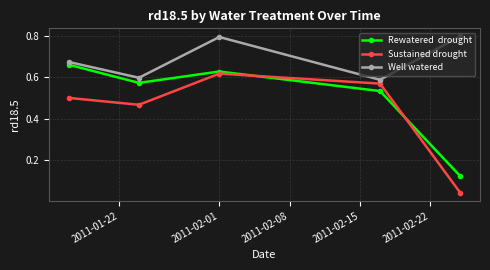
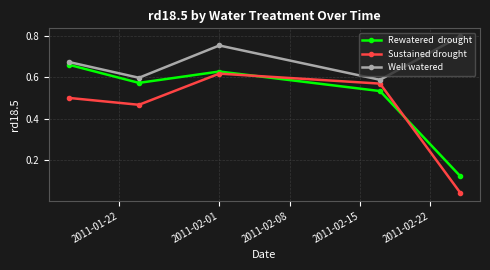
Well watered, 2011-02-01: 0.80 -> 0.76
